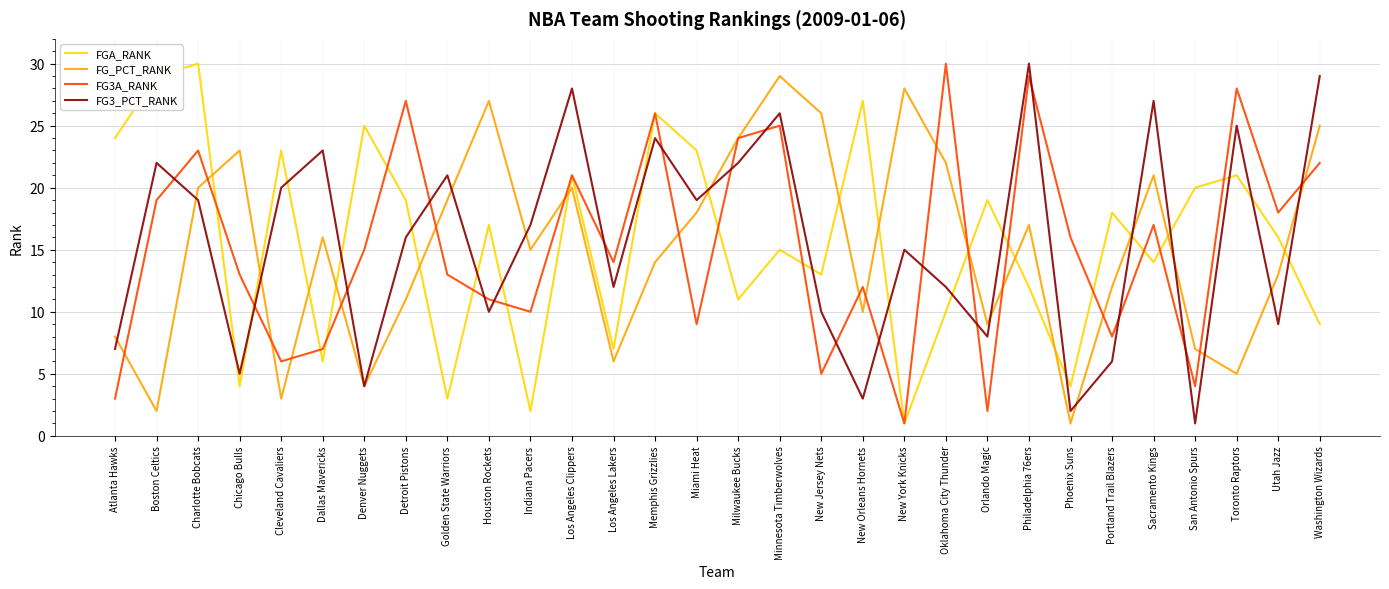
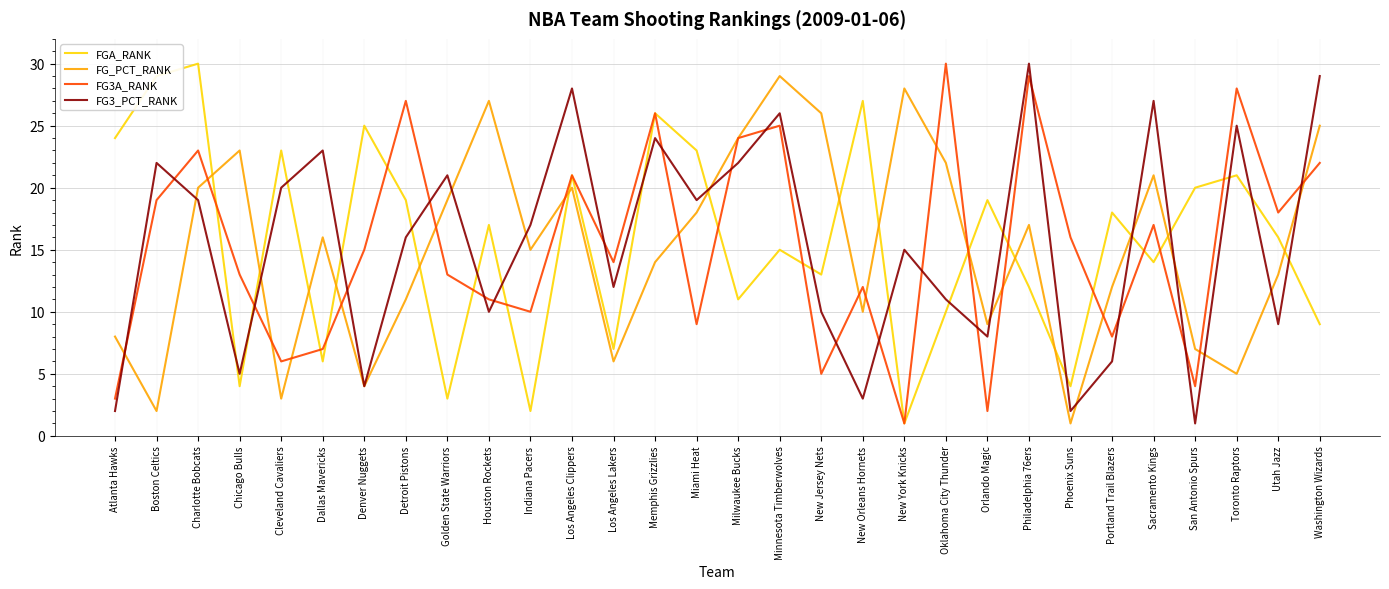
FG3_PCT_RANK, Atlanta Hawks: 7 -> 2
FG3_PCT_RANK, Oklahoma City Thunder: 12 -> 11
